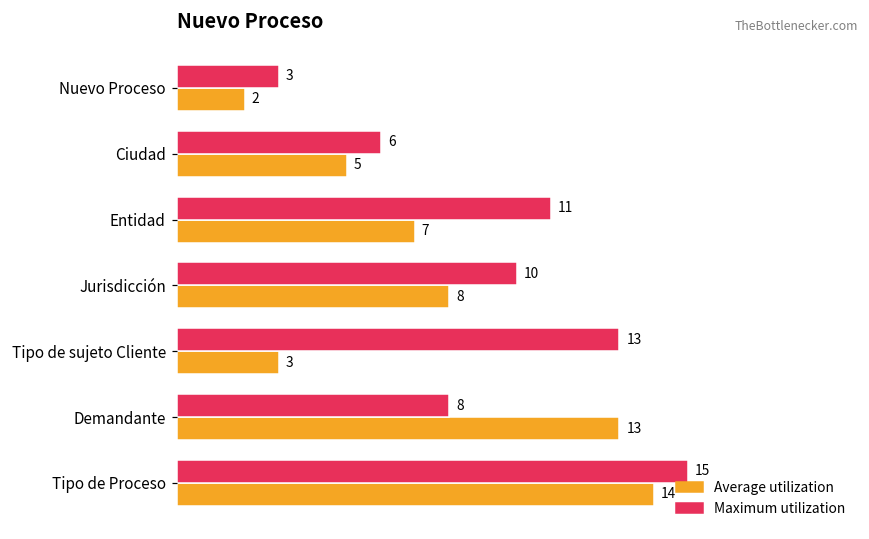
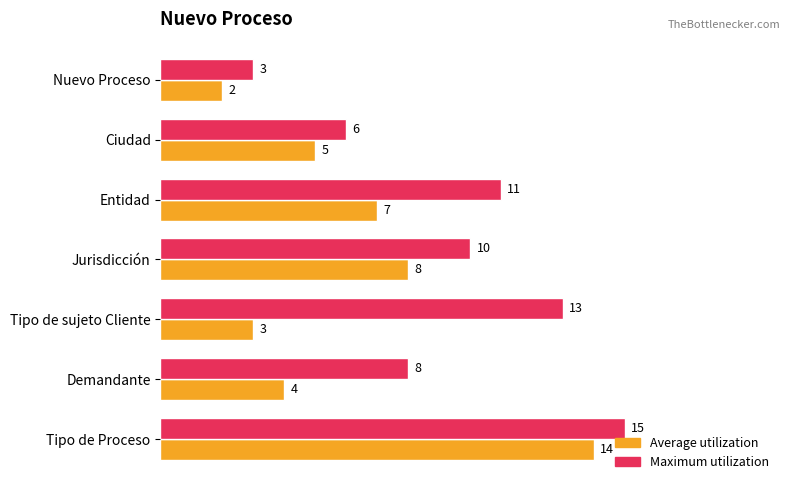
Average utilization, Demandante: 13 -> 4
